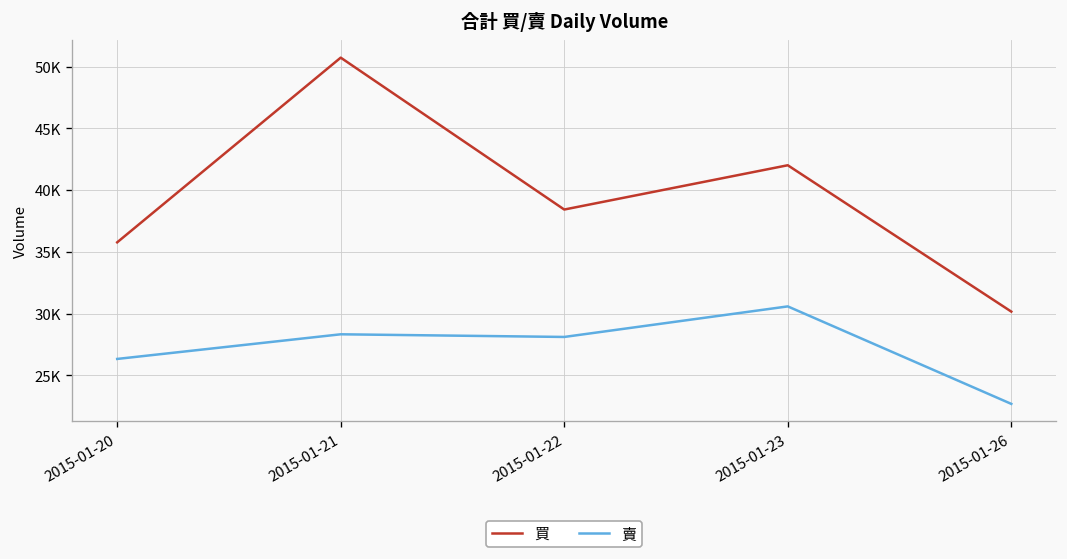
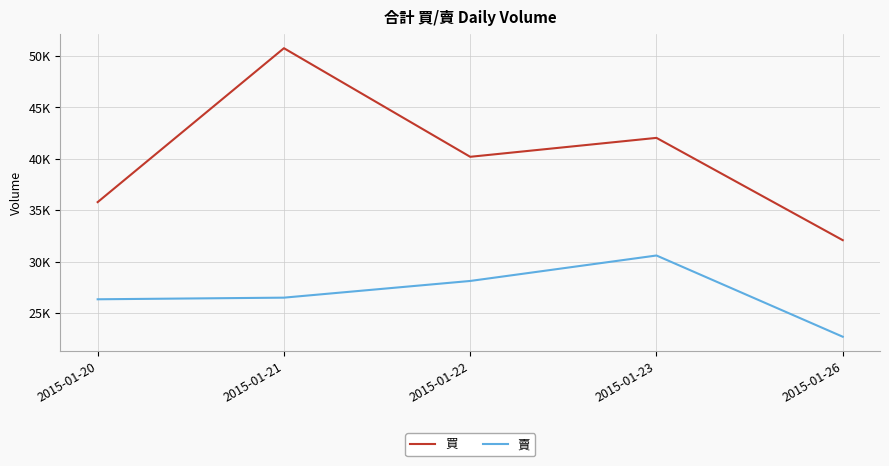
賣, 2015-01-21: 28300 -> 26500
買, 2015-01-22: 38400 -> 40200
買, 2015-01-26: 30200 -> 32100
